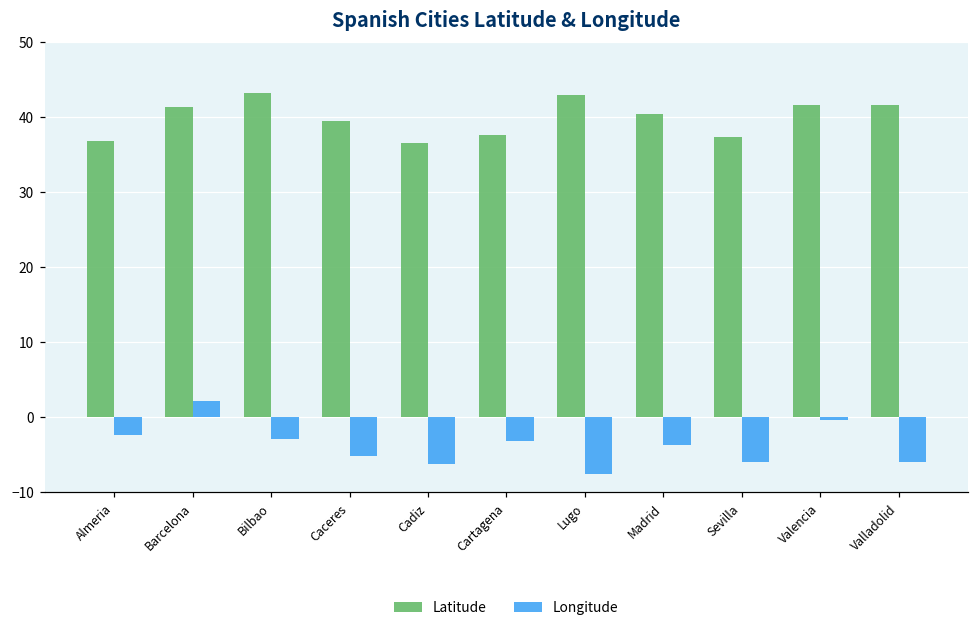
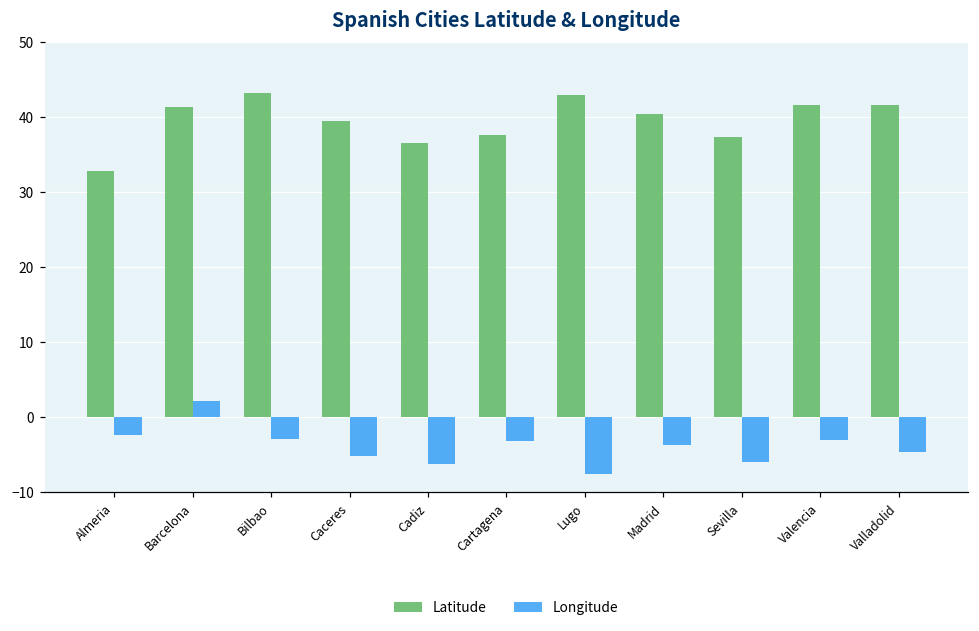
Latitude, Almeria: 37 -> 33
Longitude, Valencia: 0 -> -3
Longitude, Valladolid: -6 -> -5
